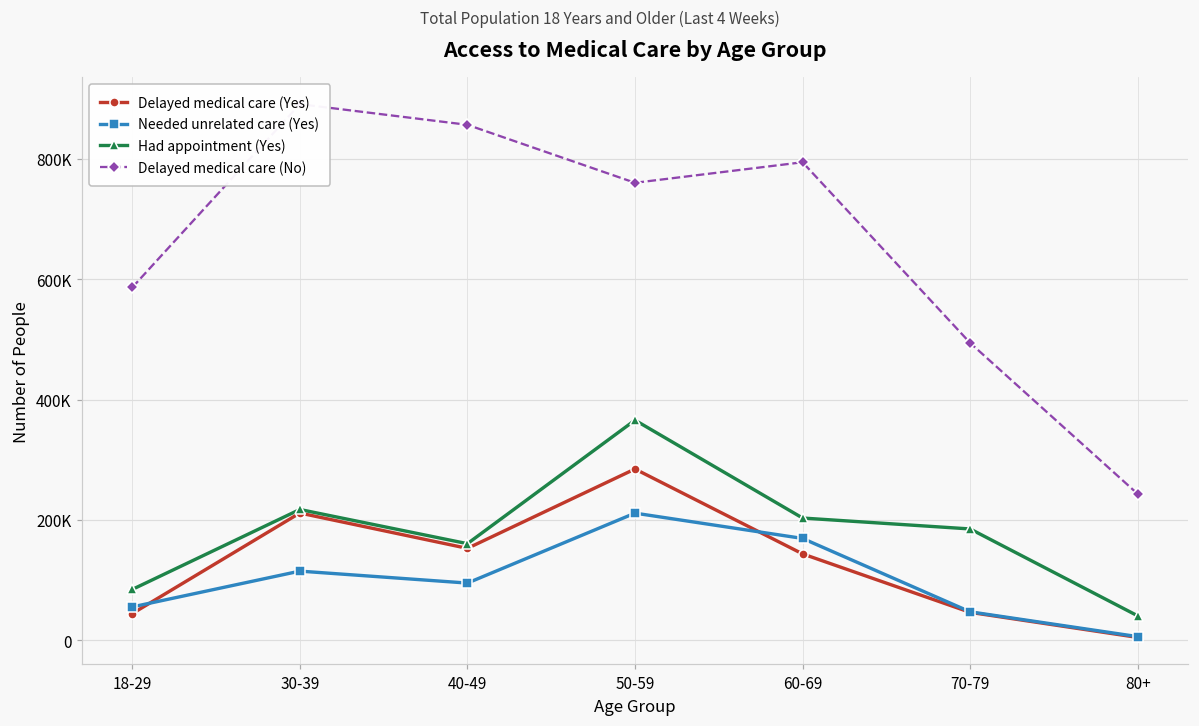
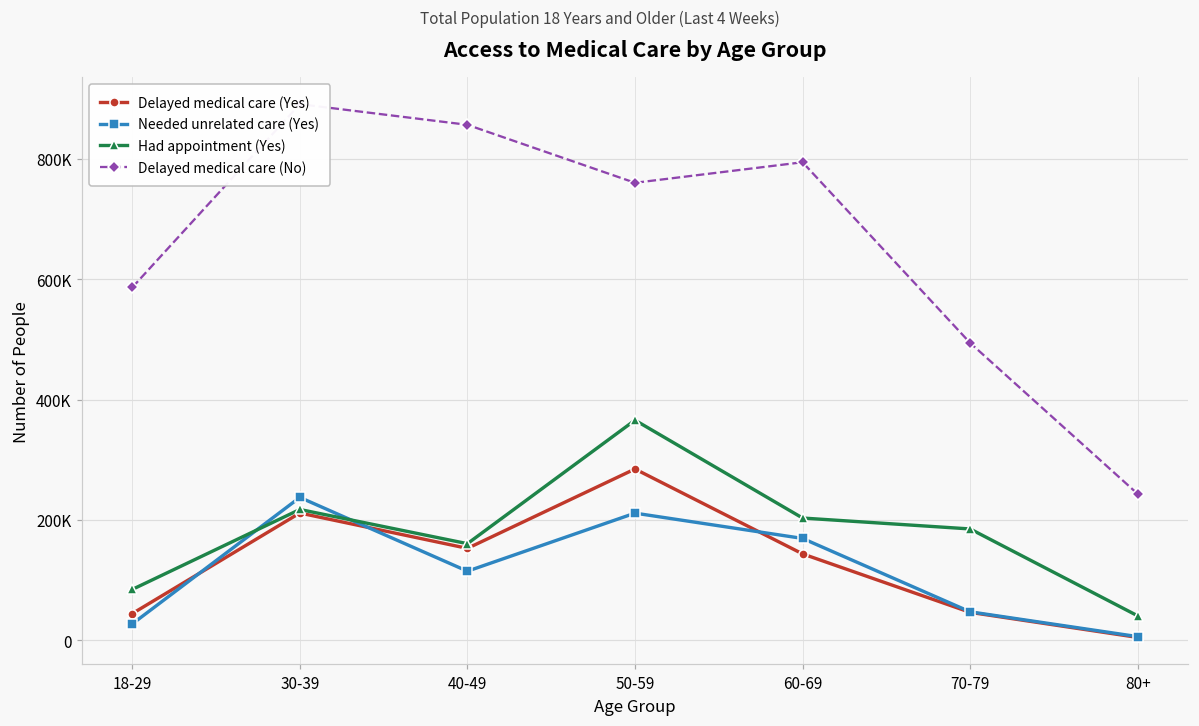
Needed unrelated care (Yes), 18-29: 60000 -> 30000
Needed unrelated care (Yes), 30-39: 120000 -> 240000
Needed unrelated care (Yes), 40-49: 100000 -> 120000
